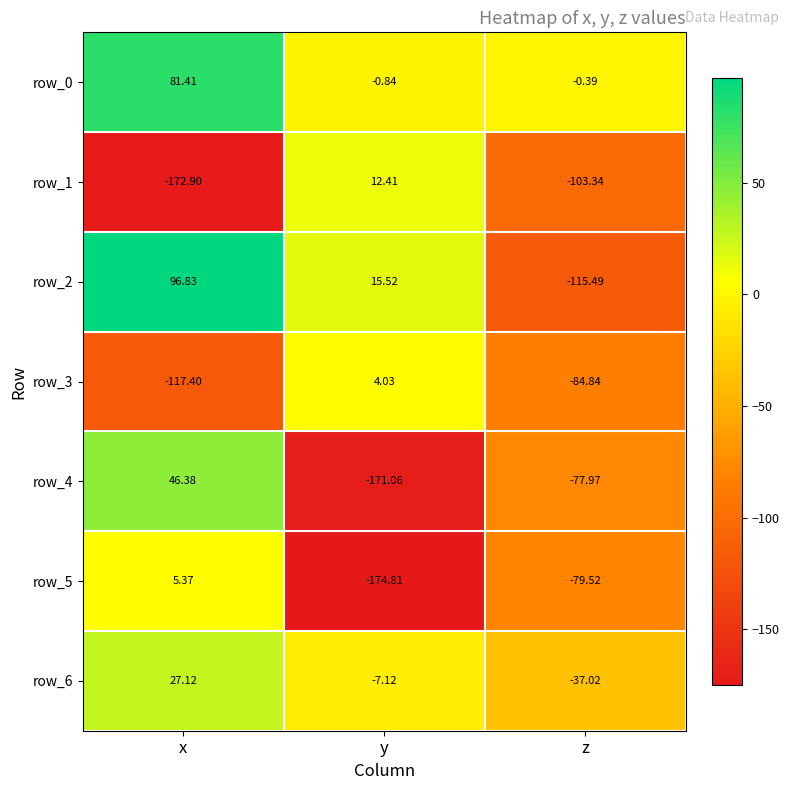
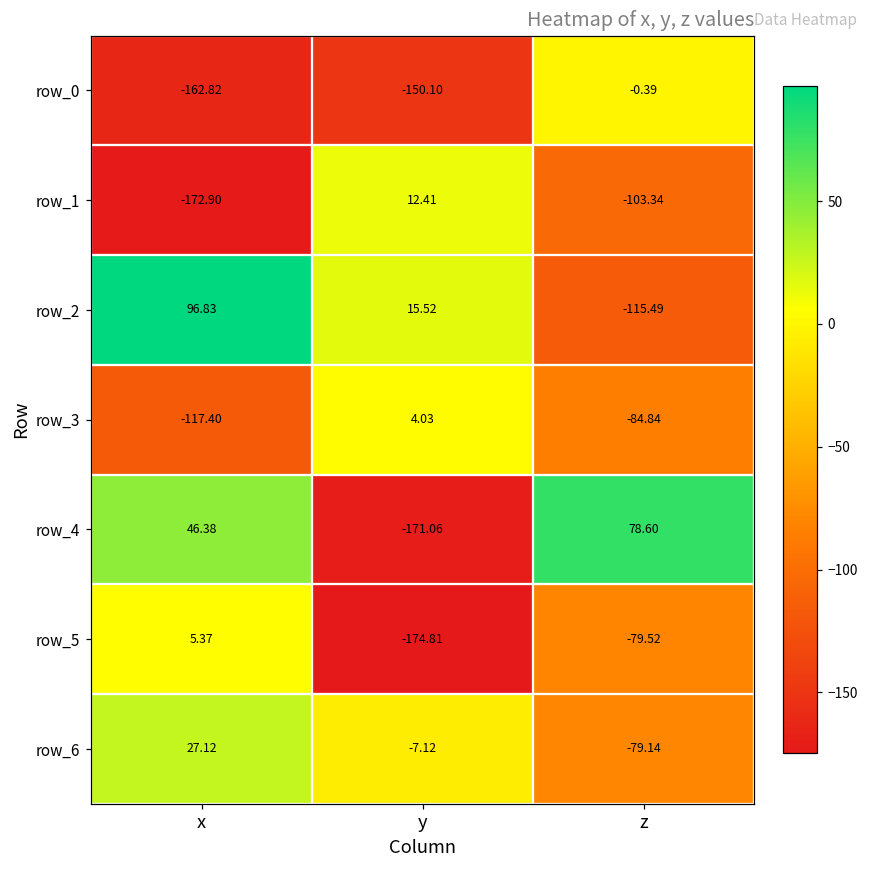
row_0, x: 81.41 -> -162.82
row_0, y: -0.84 -> -150.10
row_4, z: -77.97 -> 78.60
row_6, z: -37.02 -> -79.14
